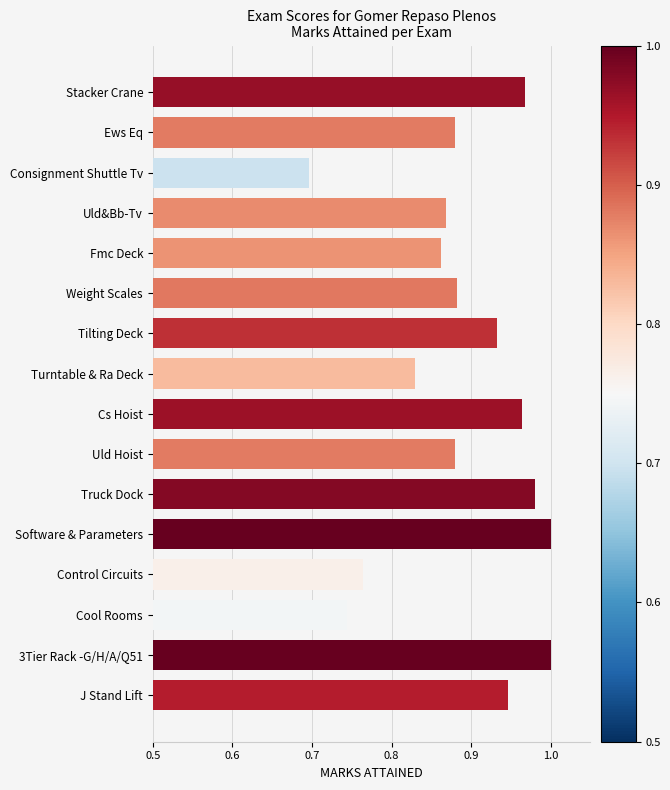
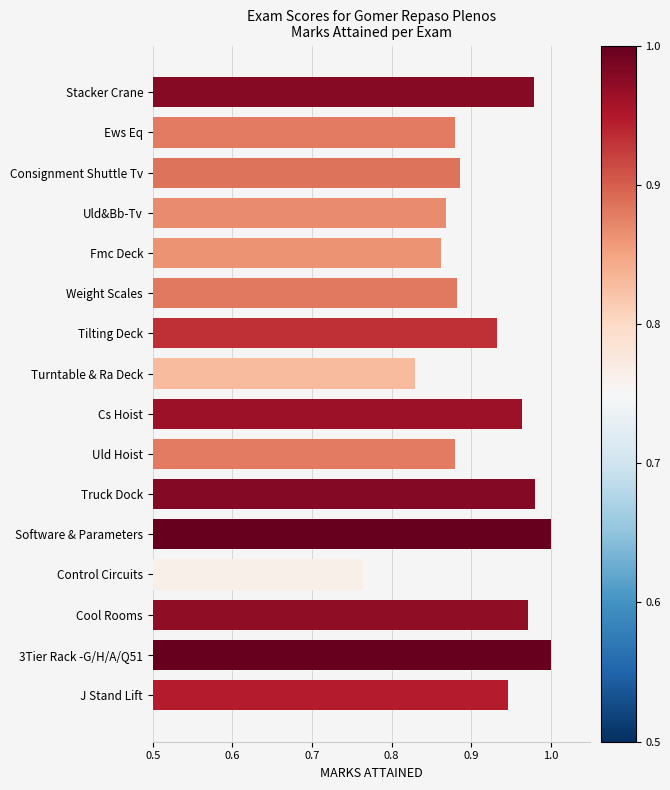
Stacker Crane: 0.97 -> 0.98
Consignment Shuttle Tv: 0.70 -> 0.89
Cool Rooms: 0.74 -> 0.97
